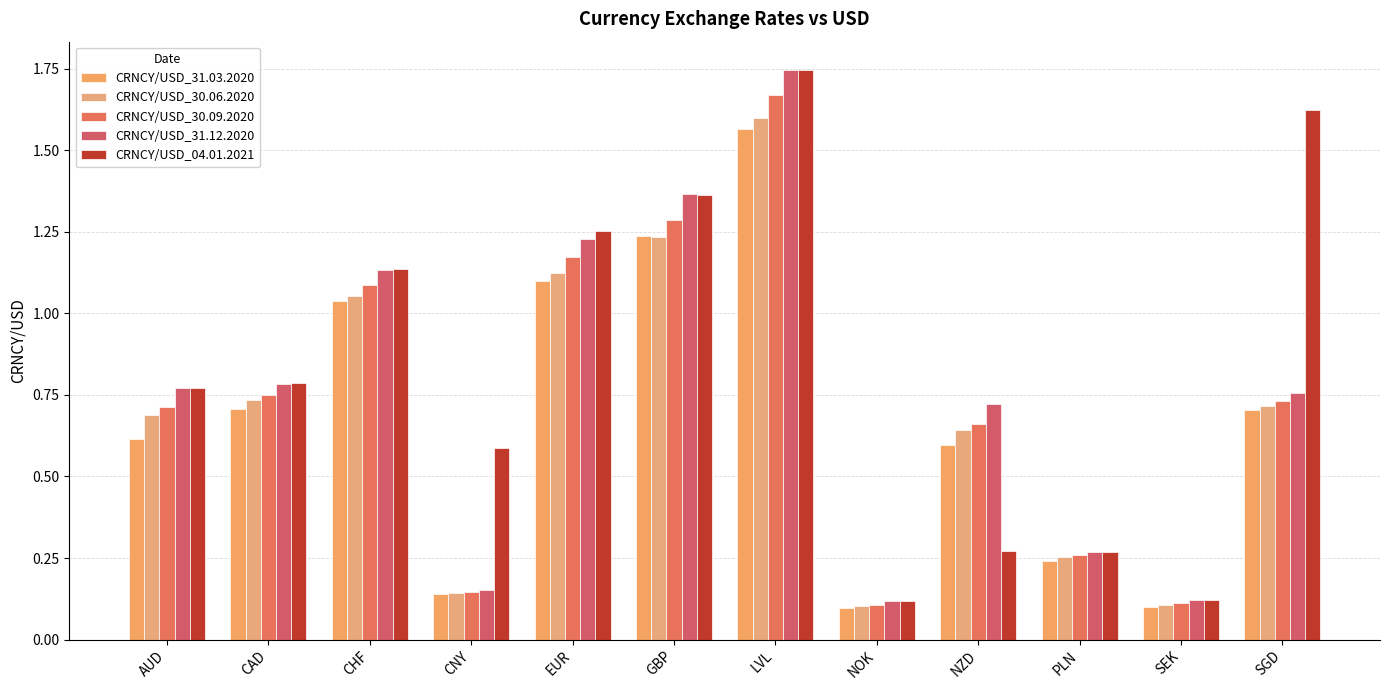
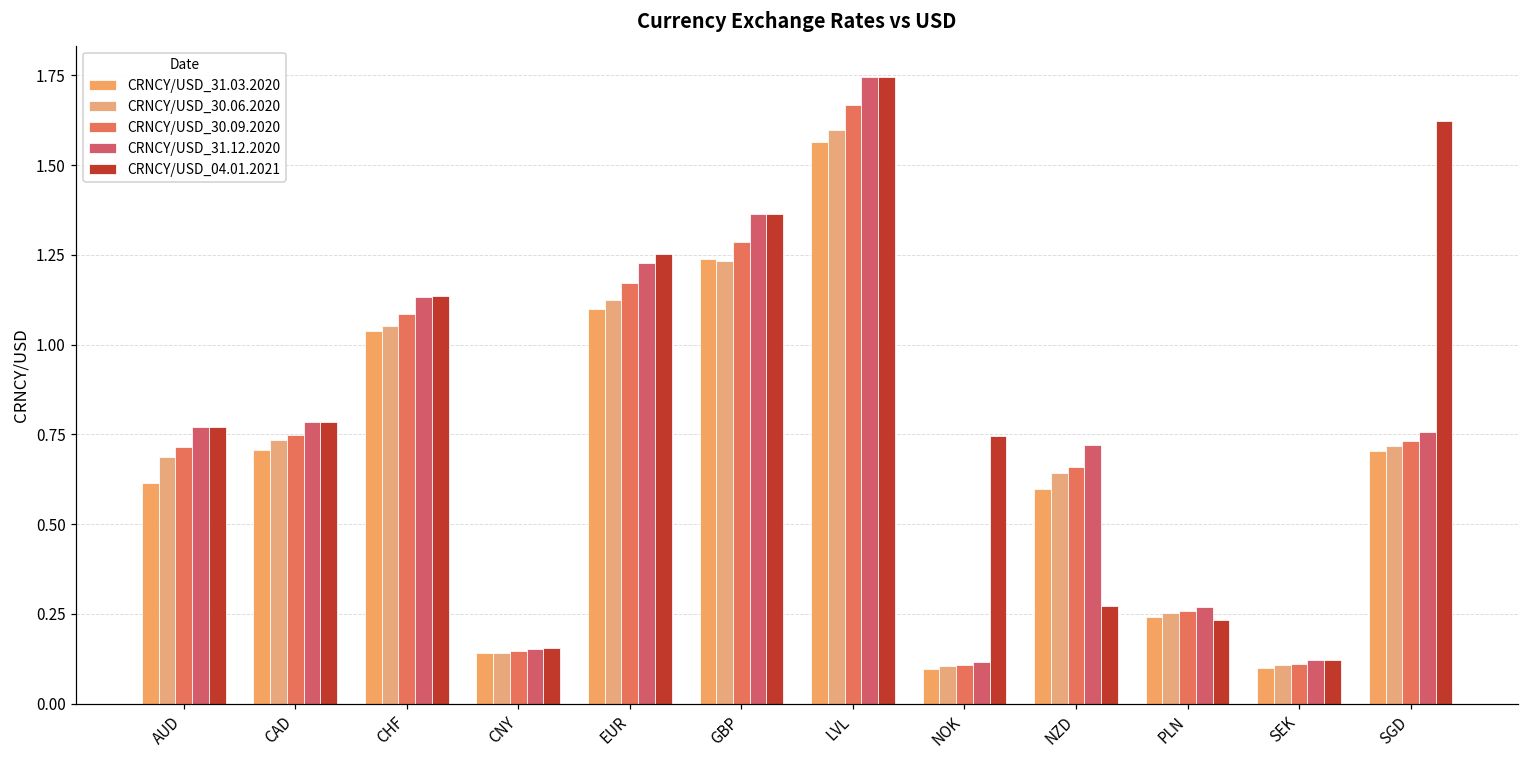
CRNCY/USD_04.01.2021, CNY: 0.59 -> 0.15
CRNCY/USD_04.01.2021, NOK: 0.12 -> 0.75
CRNCY/USD_04.01.2021, PLN: 0.27 -> 0.23
